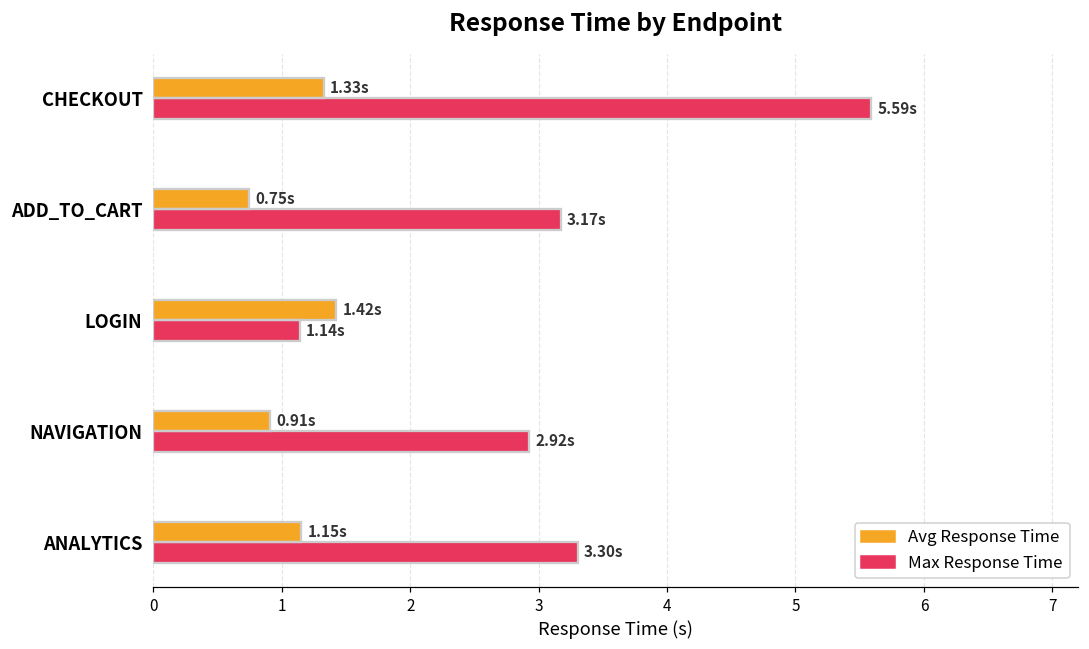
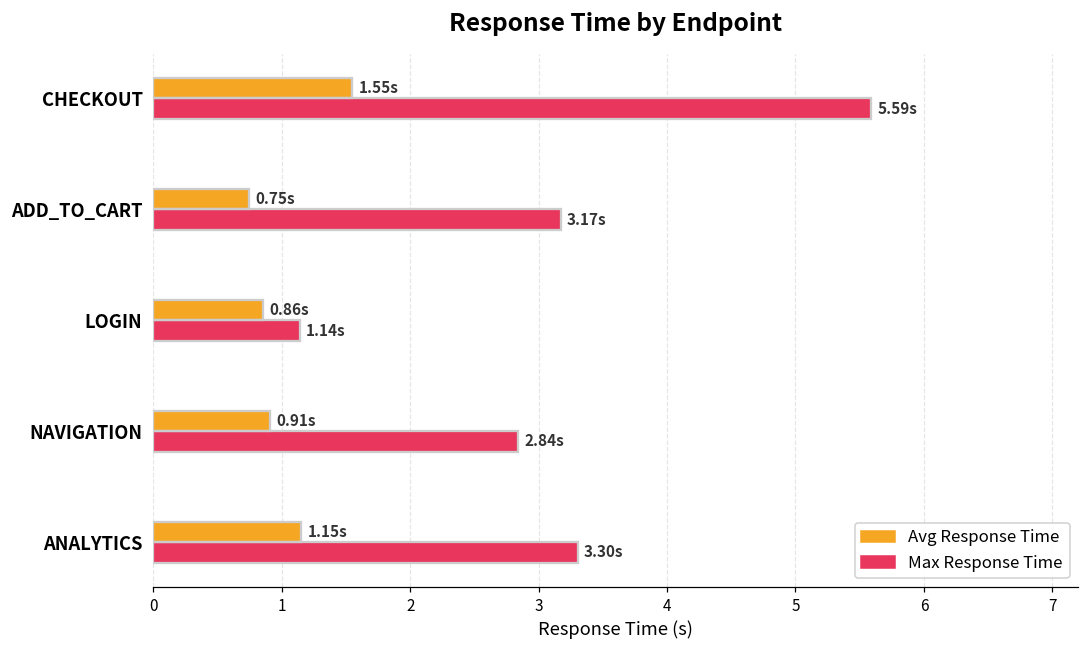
Avg Response Time, CHECKOUT: 1.33s -> 1.55s
Avg Response Time, LOGIN: 1.42s -> 0.86s
Max Response Time, NAVIGATION: 2.92s -> 2.84s
